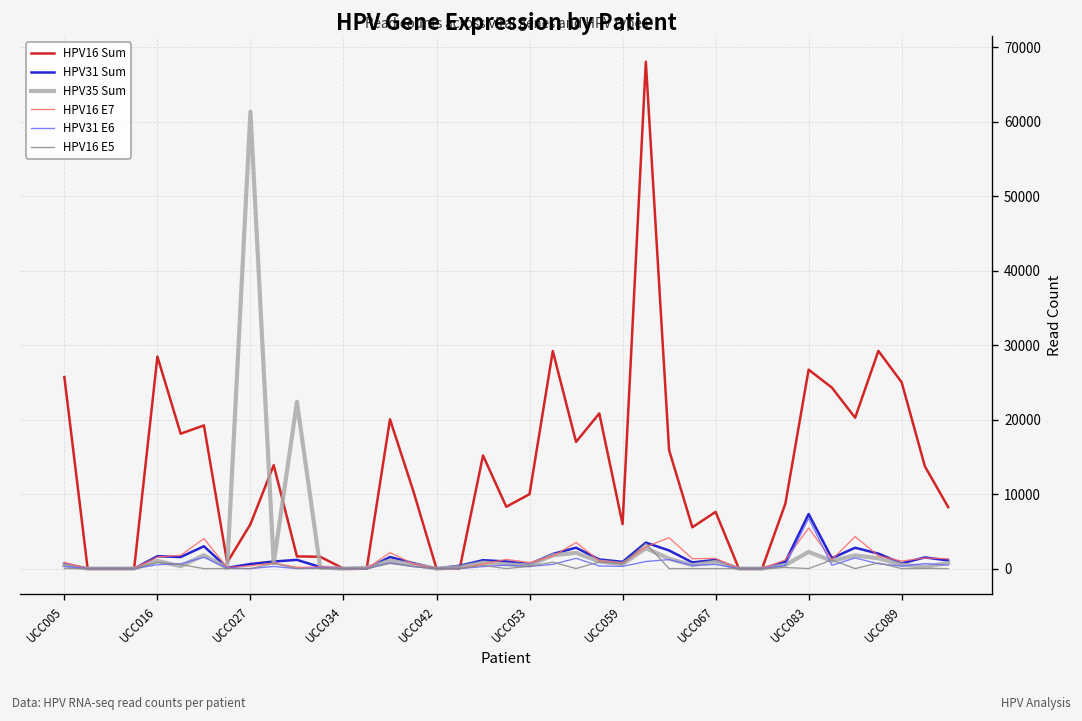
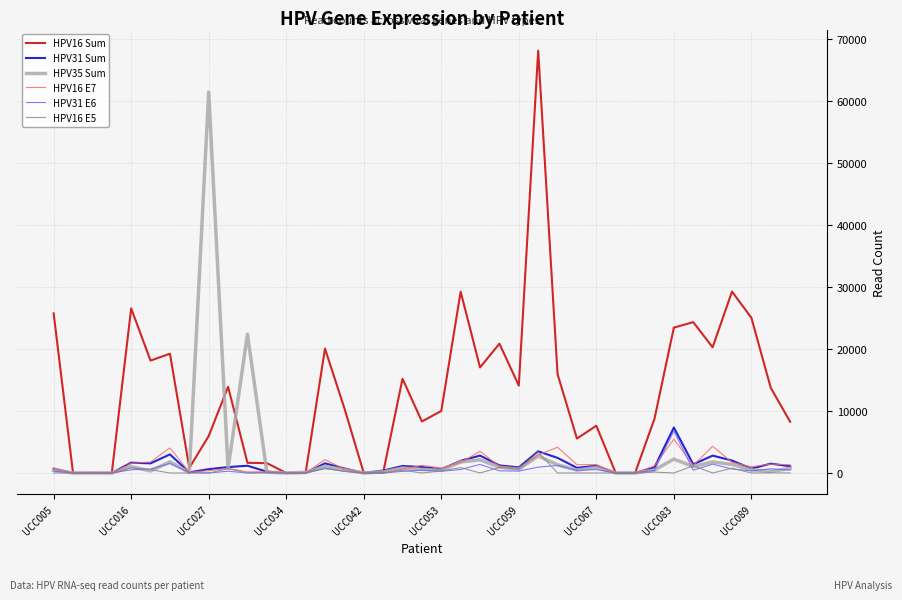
HPV16 Sum, UCC016: 28000 -> 27000
HPV16 Sum, UCC059: 6000 -> 14000
HPV16 Sum, UCC083: 27000 -> 23000
